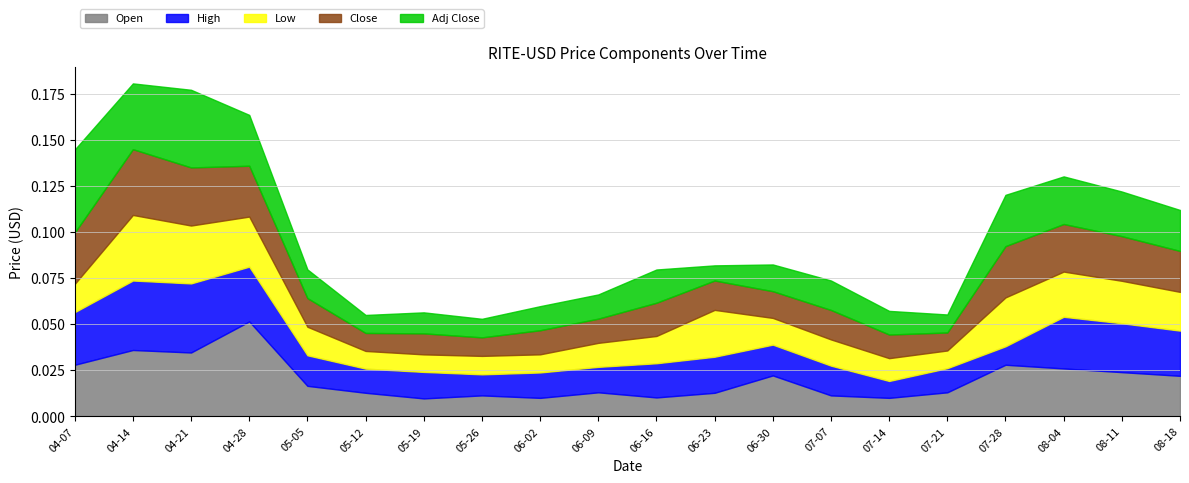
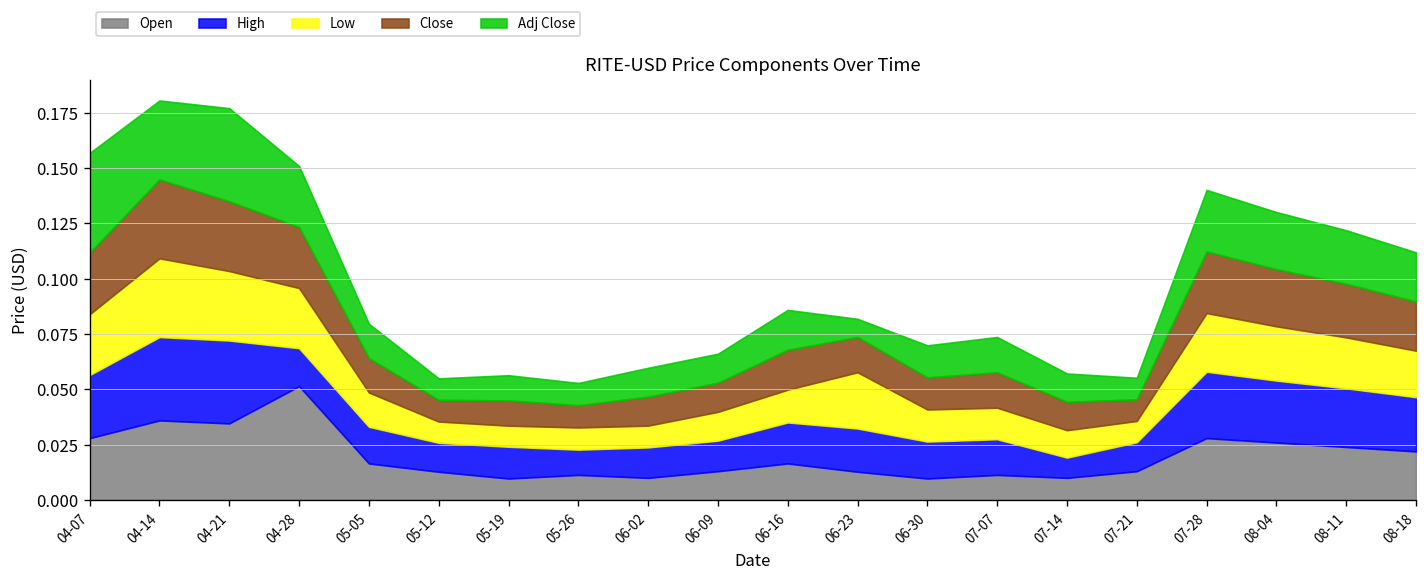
Low, 04-07: 0.015 -> 0.027
High, 04-28: 0.030 -> 0.017
Open, 06-16: 0.010 -> 0.017
Open, 06-30: 0.022 -> 0.010
High, 07-28: 0.01 -> 0.03
